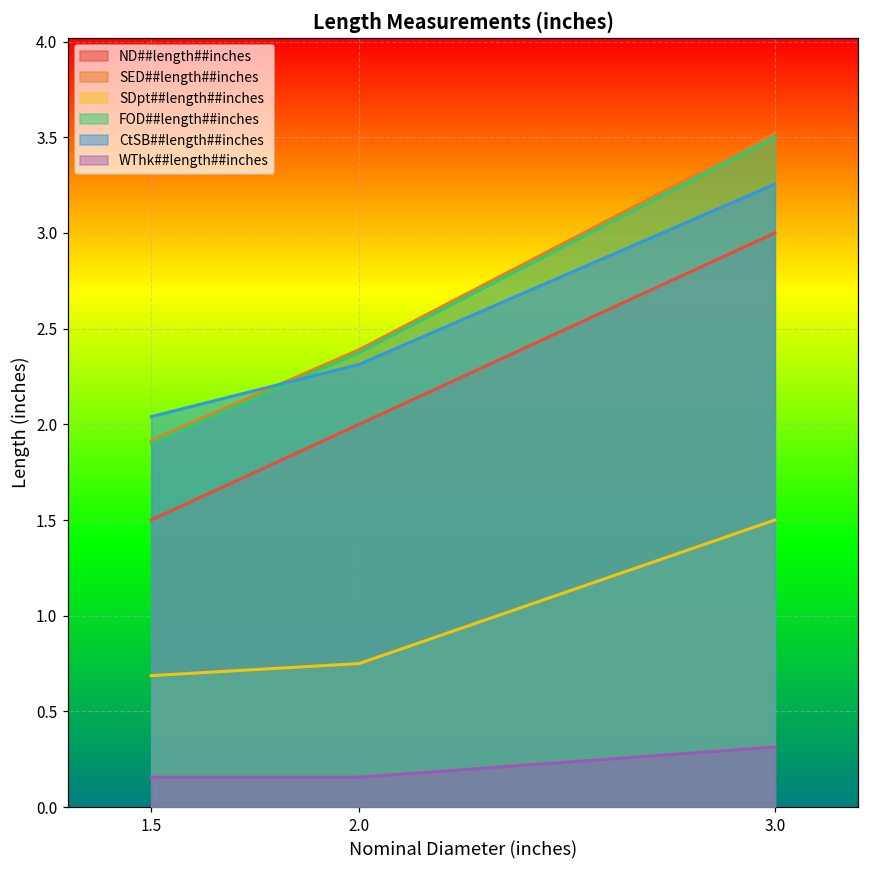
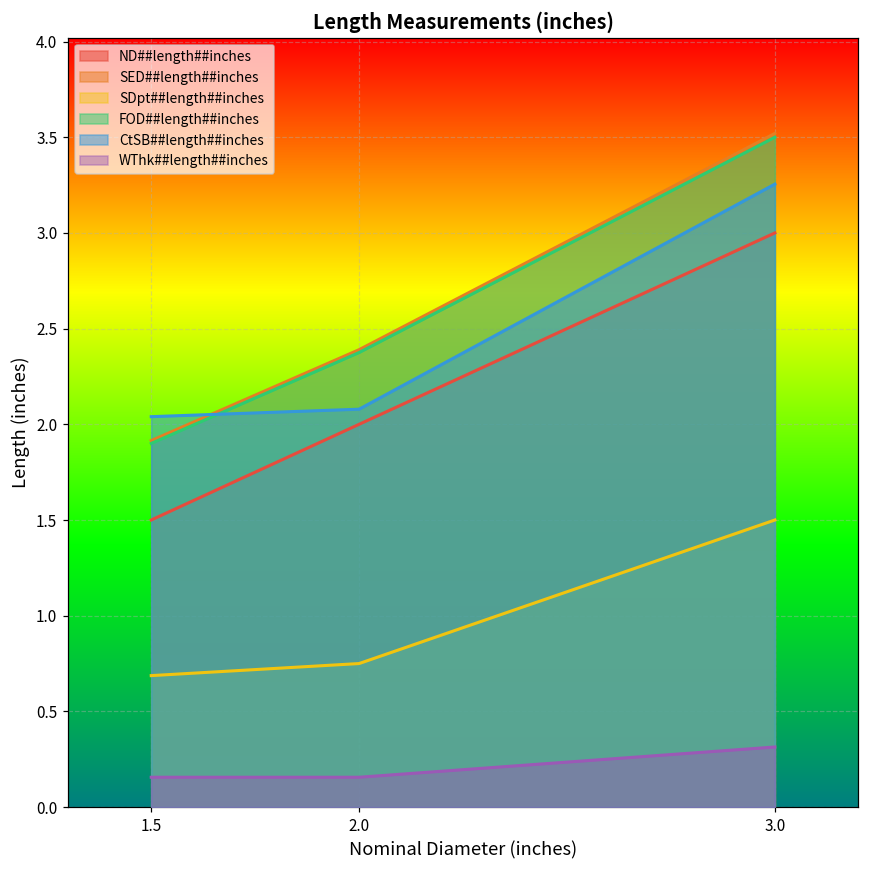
CtSB##length##inches, 2.0: 2.31 -> 2.08
